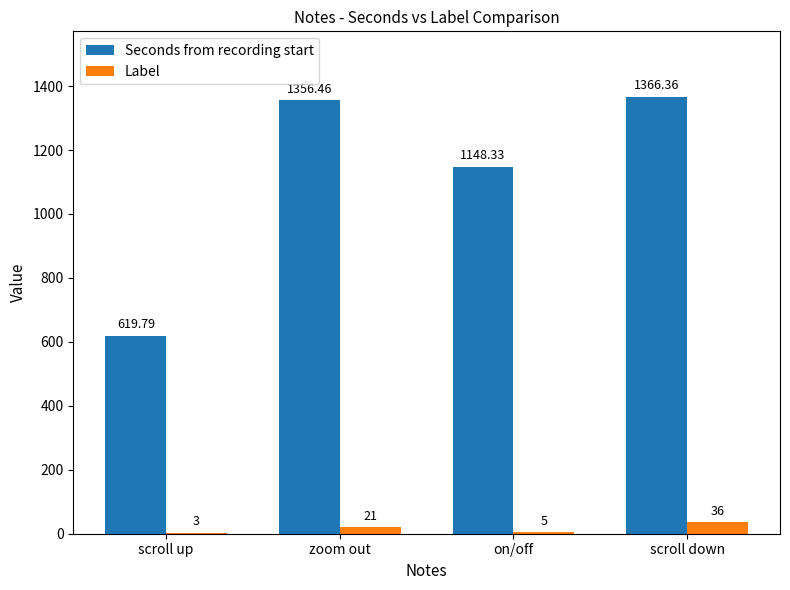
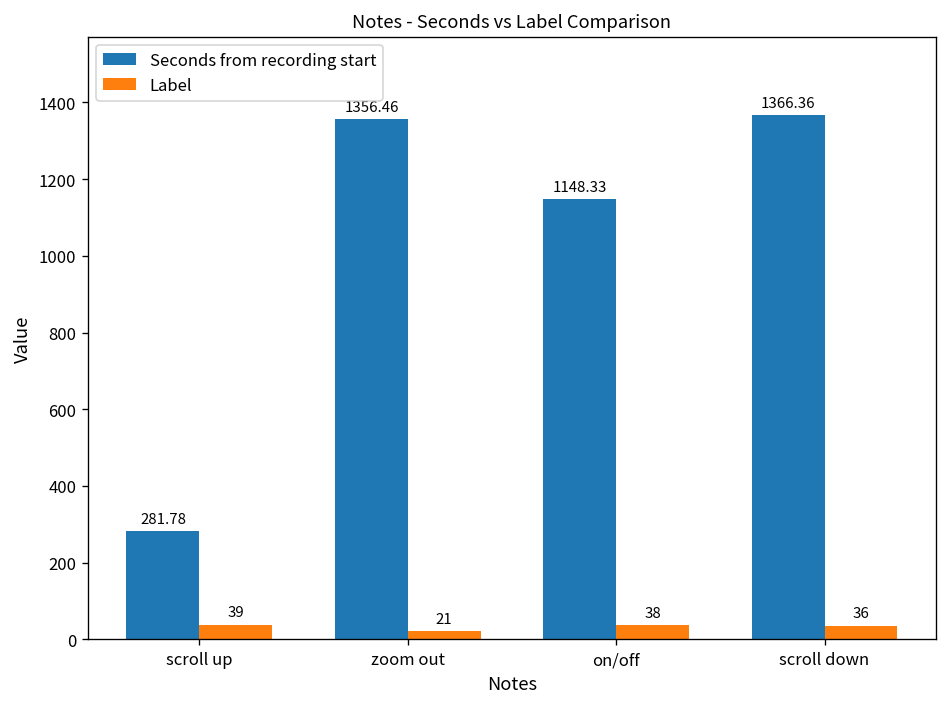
Seconds from recording start, scroll up: 619.79 -> 281.78
Label, scroll up: 3 -> 39
Label, on/off: 5 -> 38
